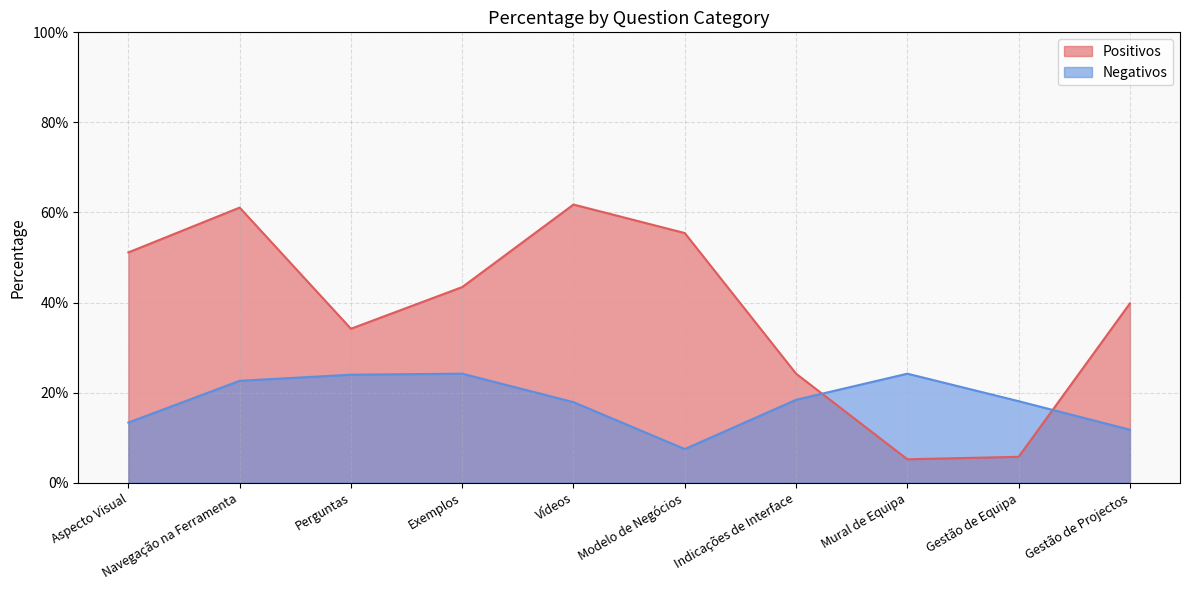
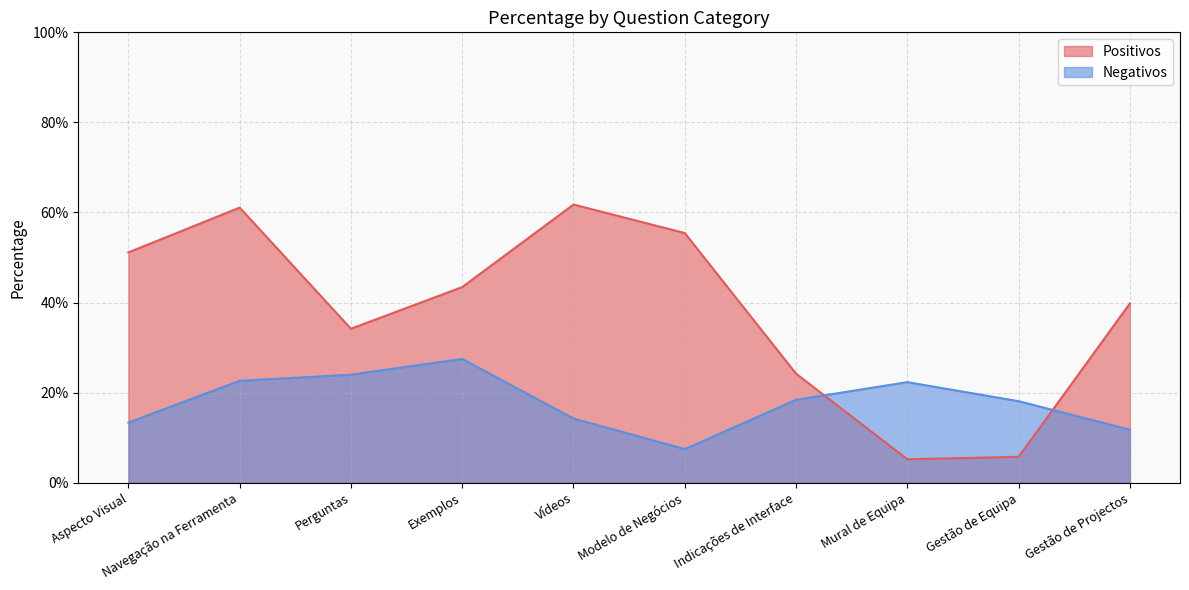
Negativos, Exemplos: 24% -> 27%
Negativos, Vídeos: 18% -> 14%
Negativos, Mural de Equipa: 24% -> 22%
